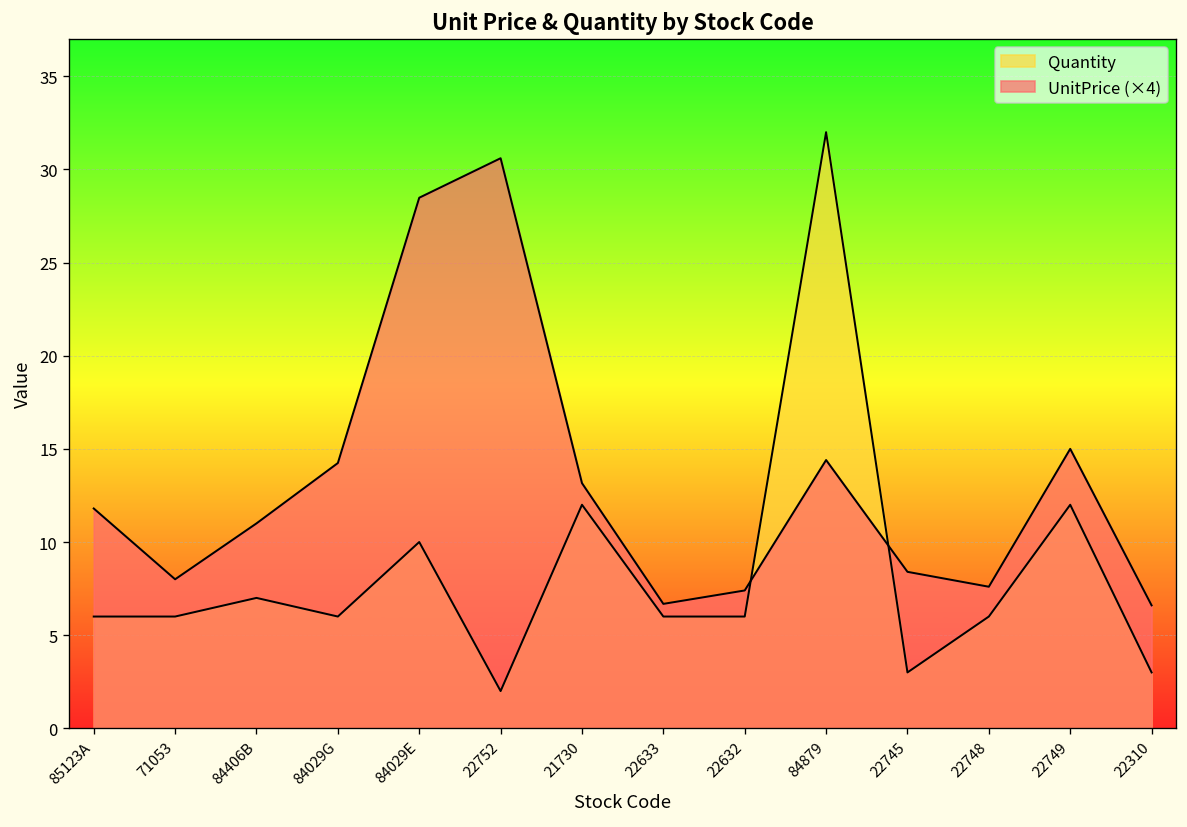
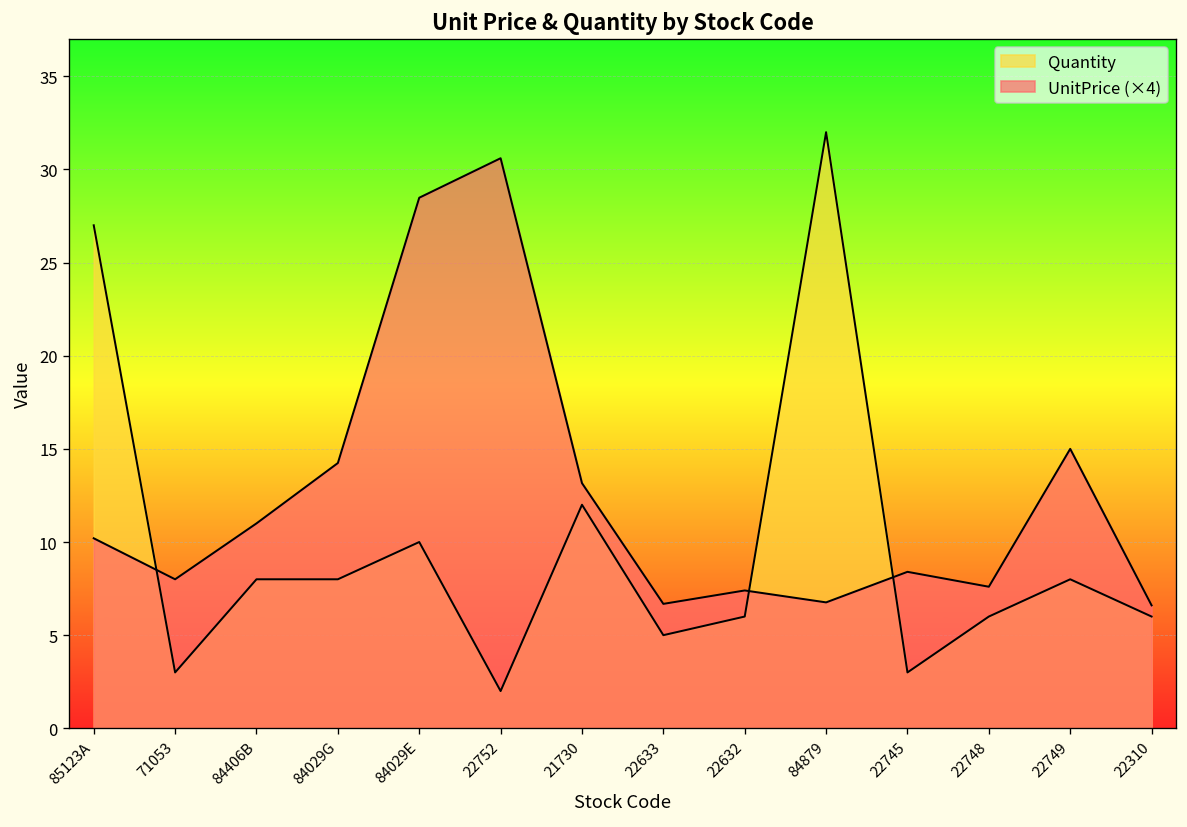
Quantity, 85123A: 6 -> 27
UnitPrice (×4), 85123A: 11.8 -> 10.2
Quantity, 71053: 6 -> 3
Quantity, 84406B: 7 -> 8
Quantity, 84029G: 6 -> 8
Quantity, 22633: 6 -> 5
UnitPrice (×4), 84879: 14.4 -> 6.8
Quantity, 22749: 12 -> 8
Quantity, 22310: 3 -> 6
